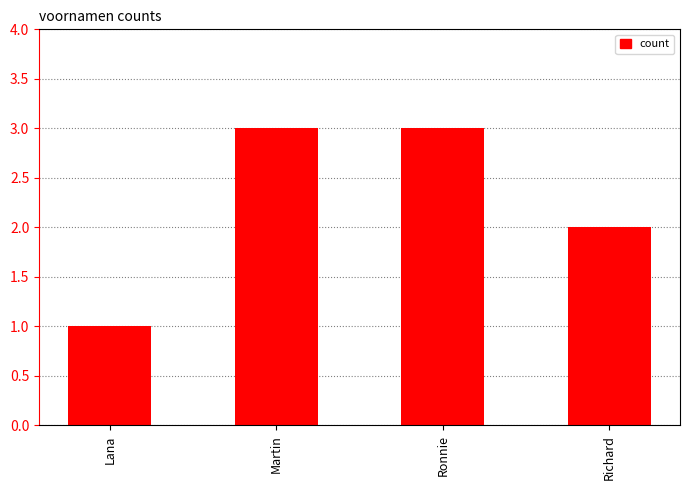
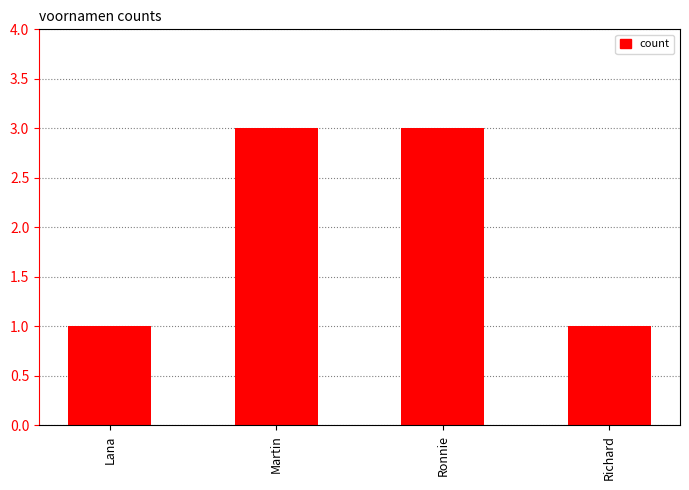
Richard: 2 -> 1
